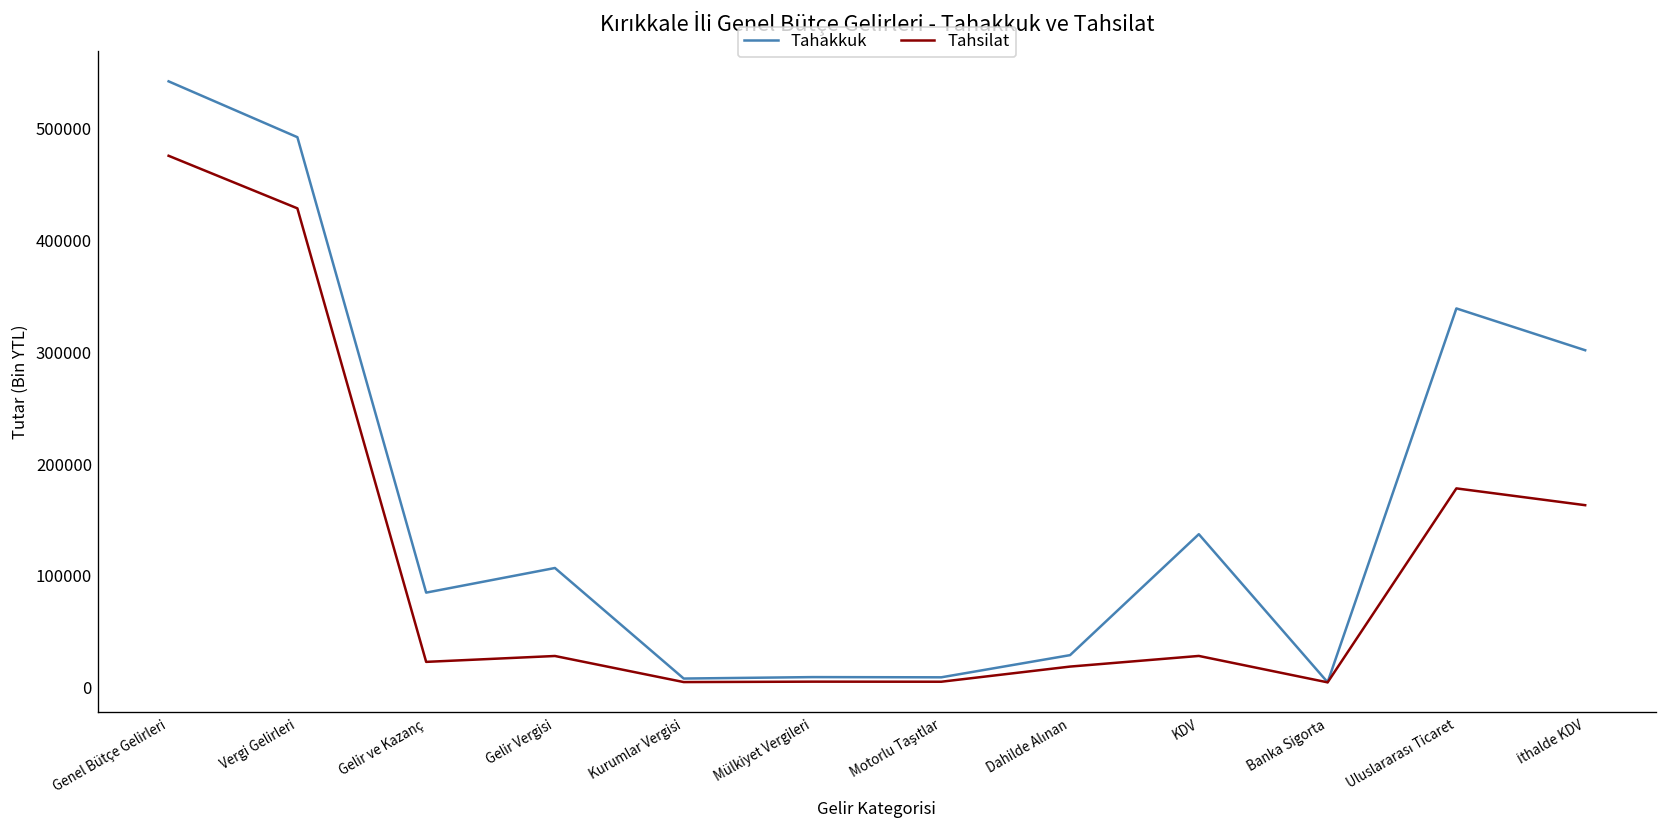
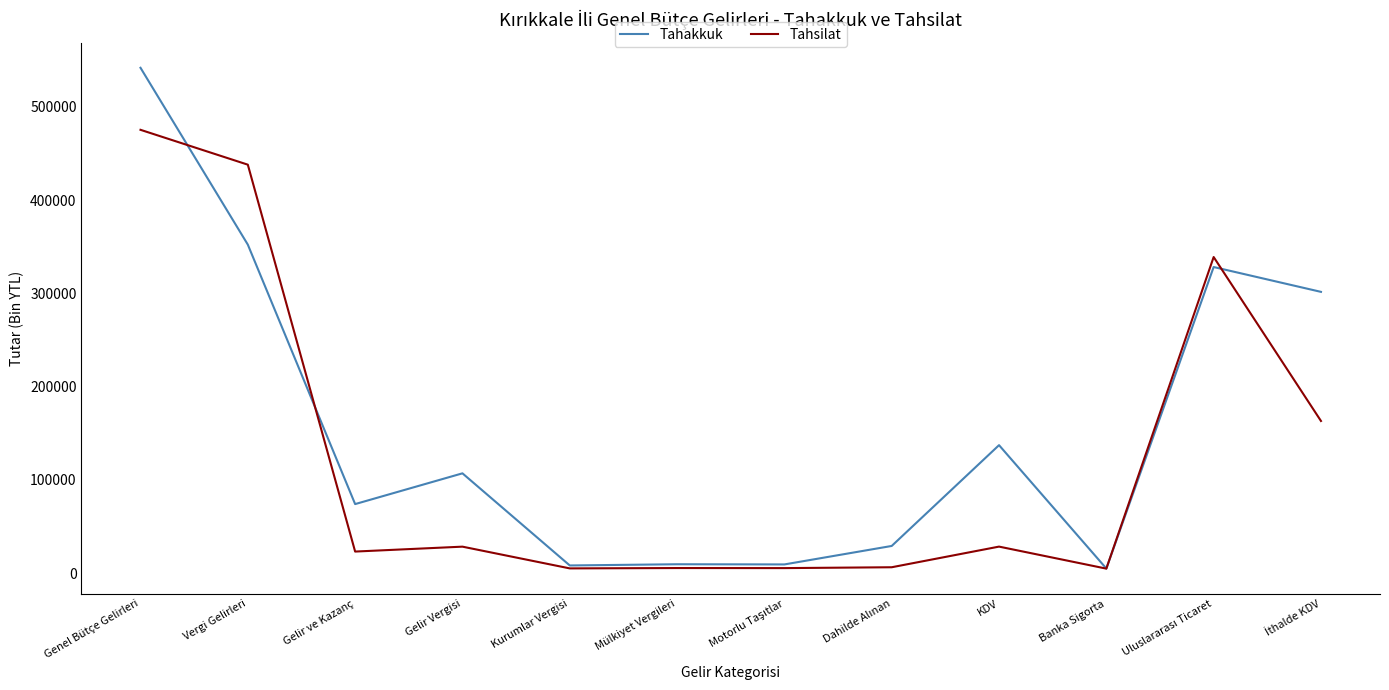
Tahakkuk, Vergi Gelirleri: 490000 -> 350000
Tahsilat, Vergi Gelirleri: 430000 -> 440000
Tahakkuk, Gelir ve Kazanç: 90000 -> 70000
Tahsilat, Dahilde Alınan: 20000 -> 10000
Tahakkuk, Uluslararası Ticaret: 340000 -> 330000
Tahsilat, Uluslararası Ticaret: 180000 -> 340000
